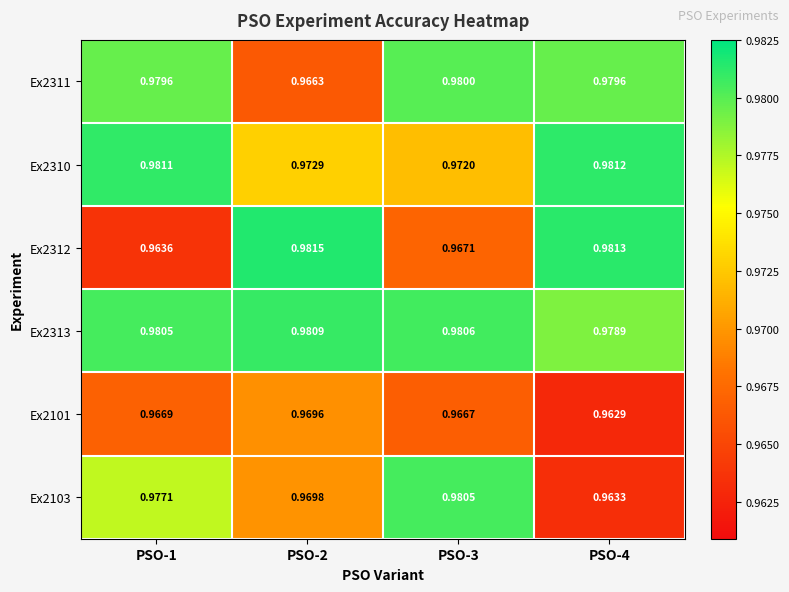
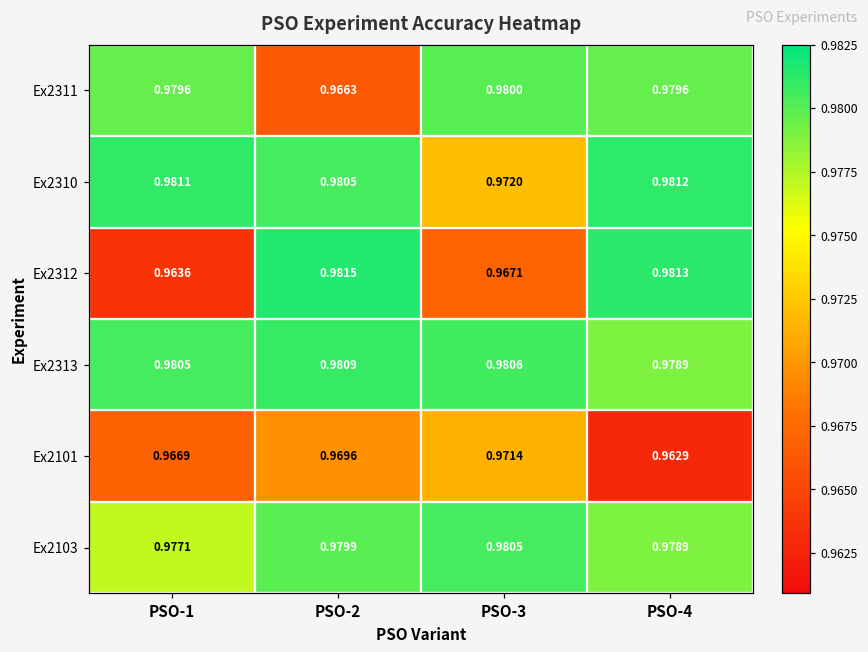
Ex2310, PSO-2: 0.9729 -> 0.9805
Ex2101, PSO-3: 0.9667 -> 0.9714
Ex2103, PSO-2: 0.9698 -> 0.9799
Ex2103, PSO-4: 0.9633 -> 0.9789
